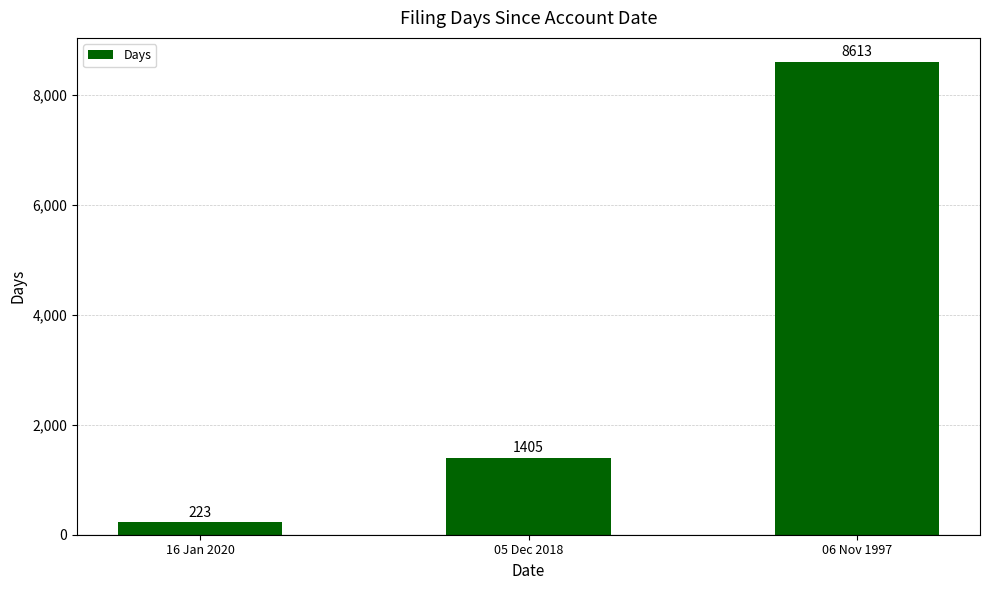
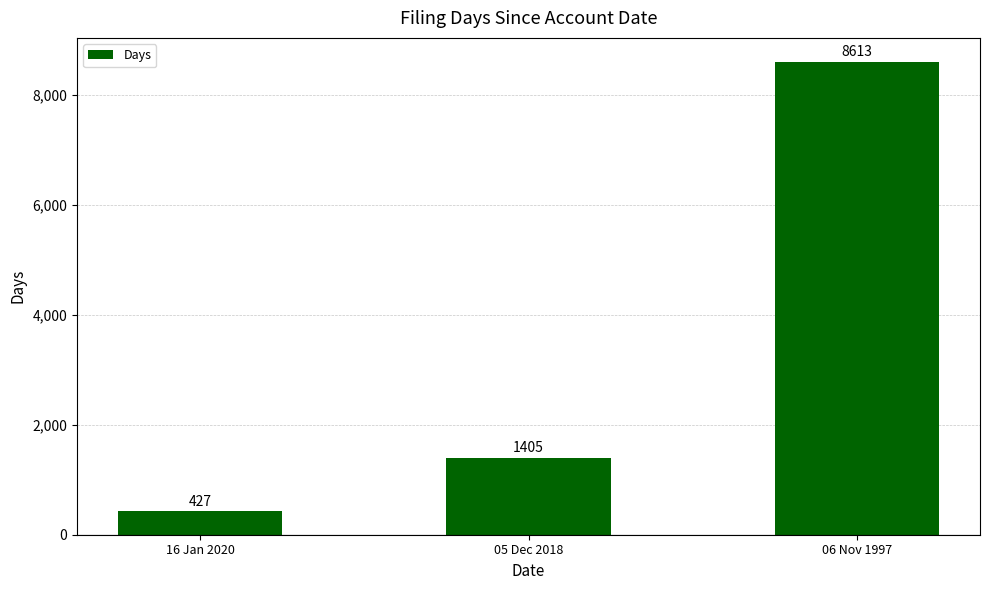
16 Jan 2020: 223 -> 427
